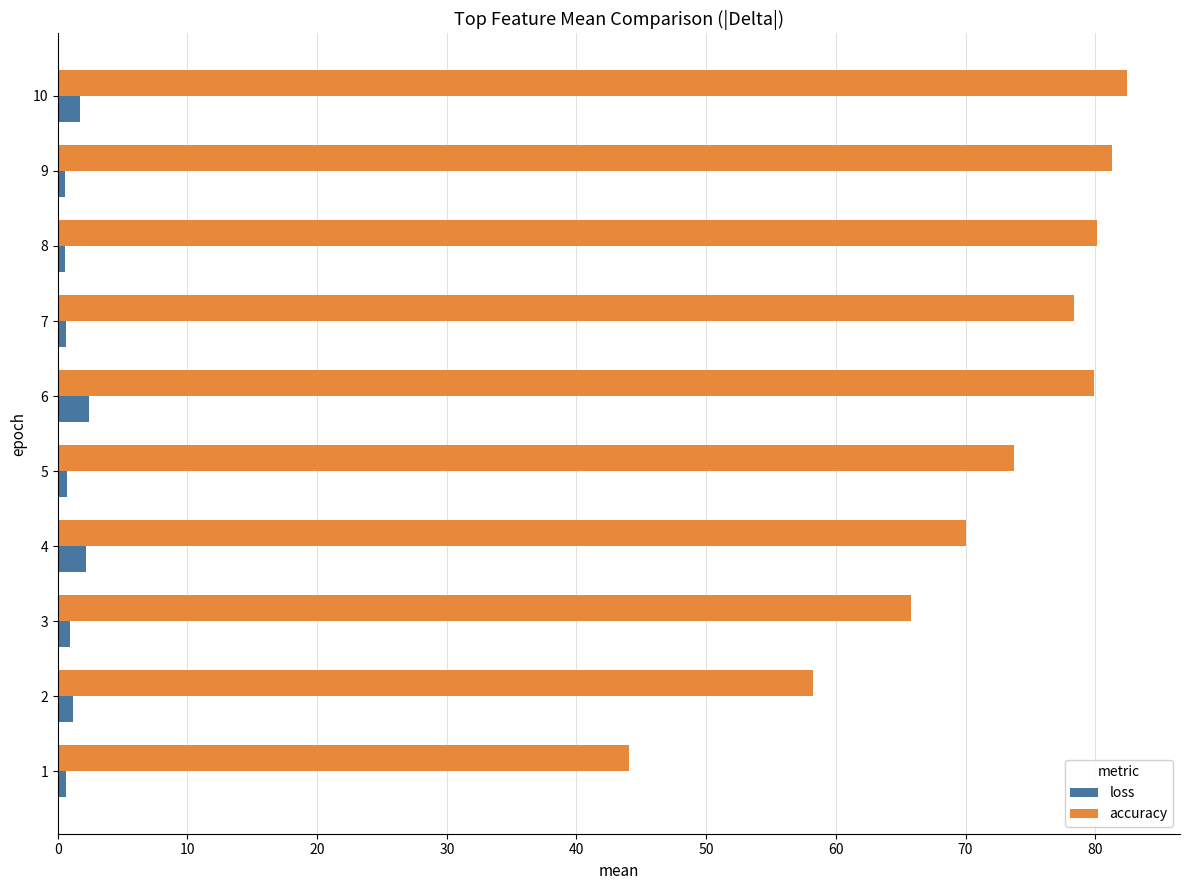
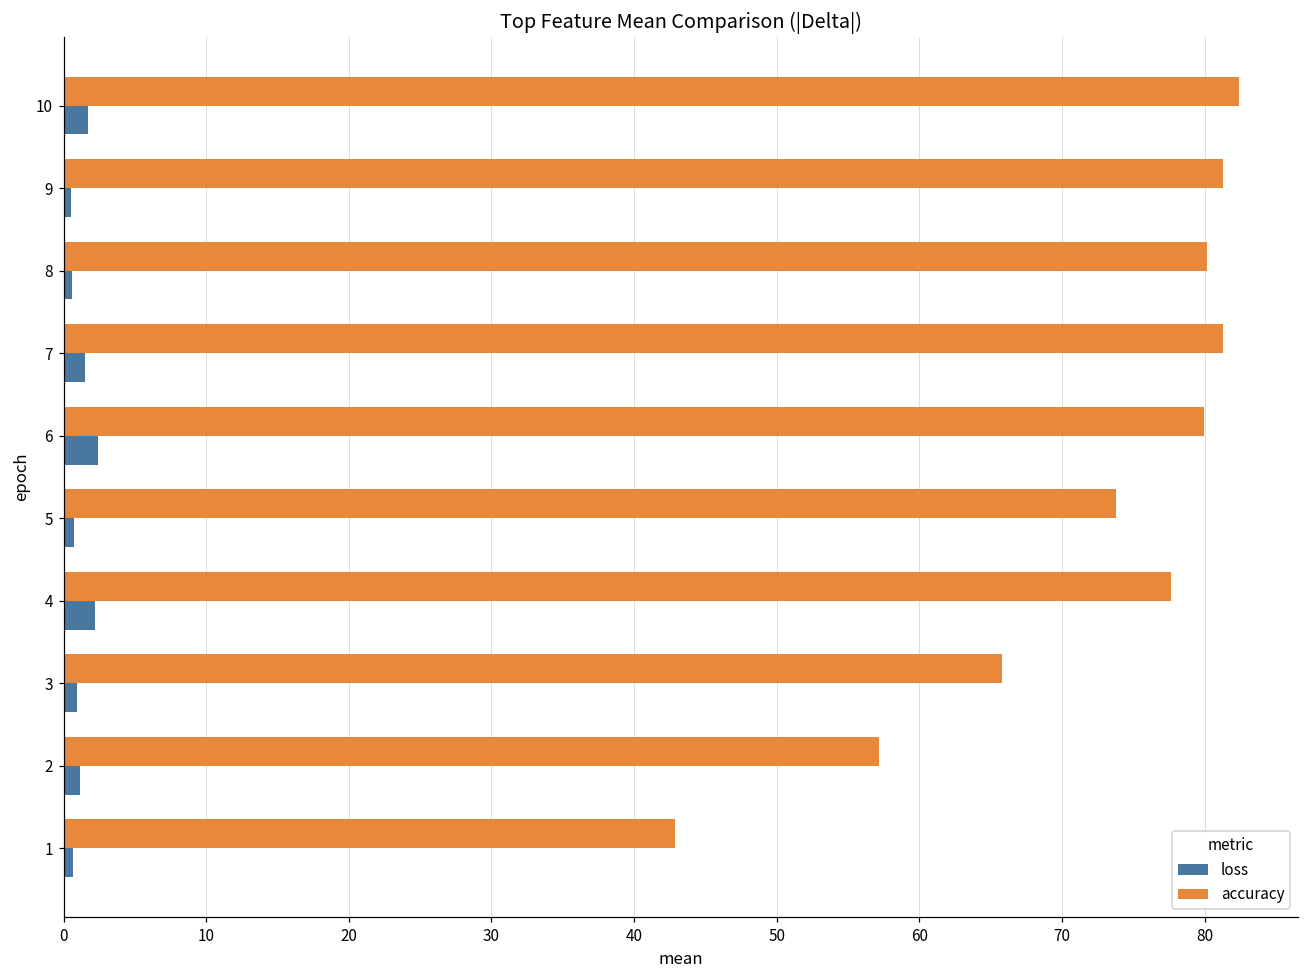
accuracy, 7: 78.3 -> 81.3
loss, 7: 0.6 -> 1.5
accuracy, 4: 70.1 -> 77.6
accuracy, 2: 58.3 -> 57.1
accuracy, 1: 44.0 -> 42.9
